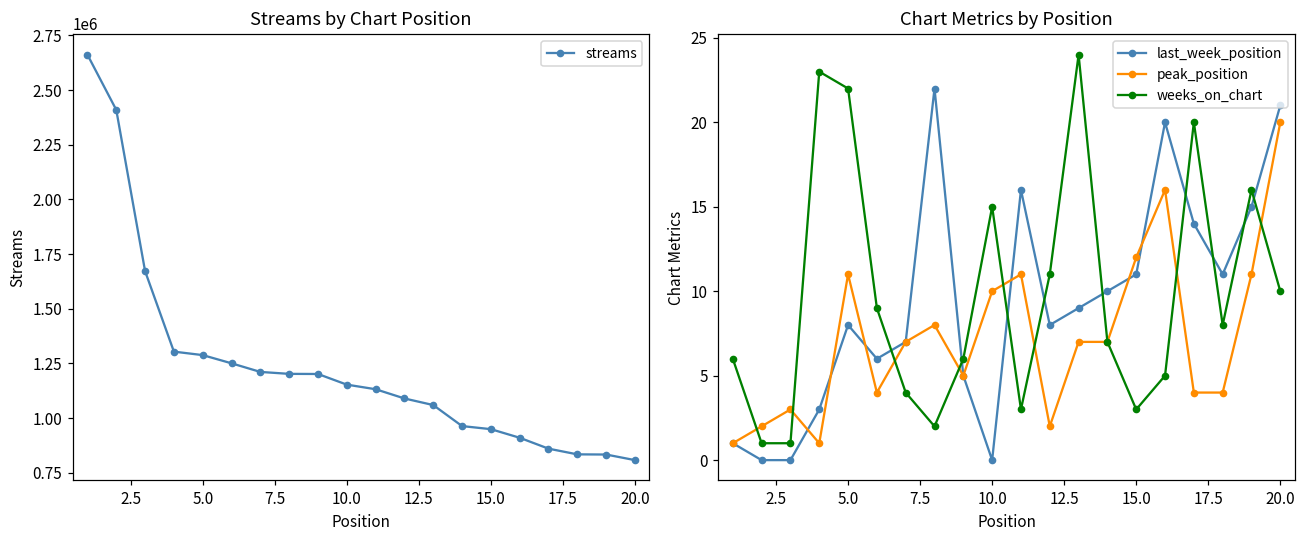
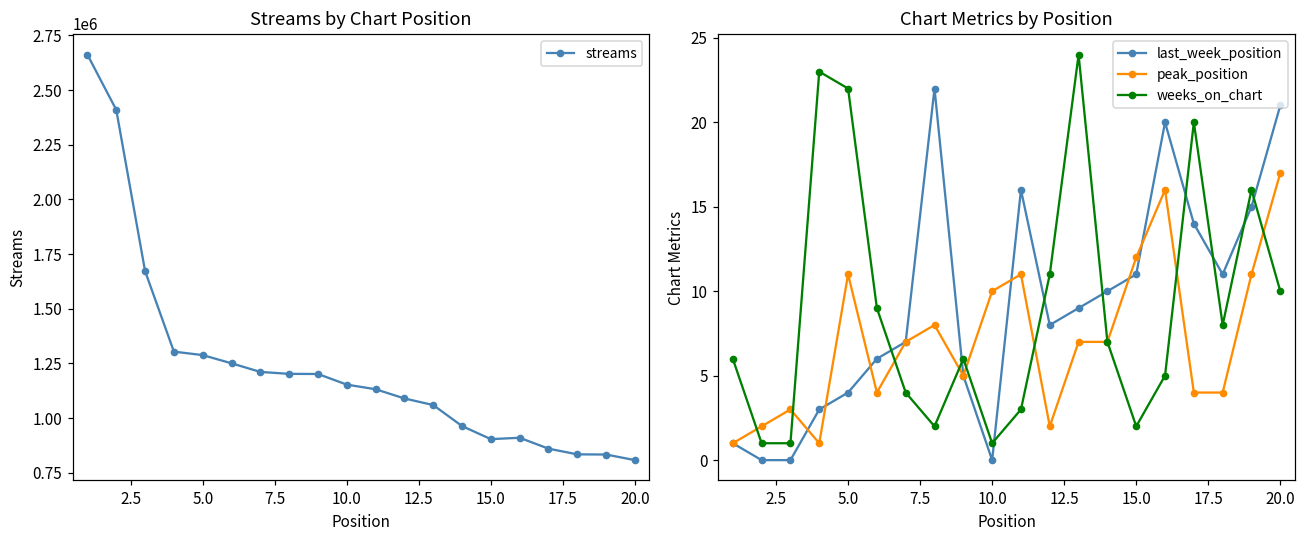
Streams by Chart Position, 15.0: 950000 -> 900000
Chart Metrics by Position, last_week_position, 5.0: 8 -> 4
Chart Metrics by Position, weeks_on_chart, 10.0: 15 -> 1
Chart Metrics by Position, weeks_on_chart, 15.0: 3 -> 2
Chart Metrics by Position, peak_position, 20.0: 20 -> 17
